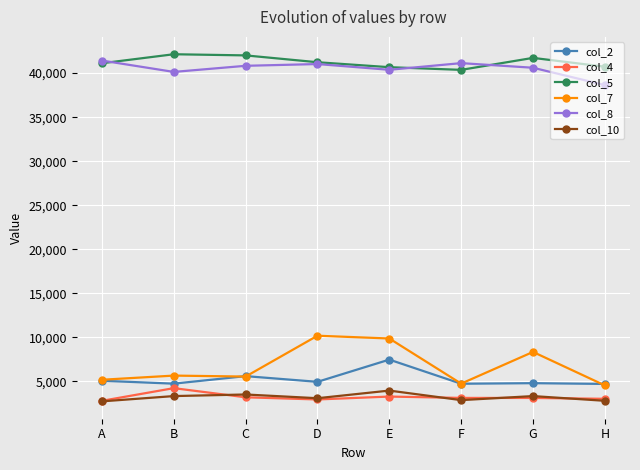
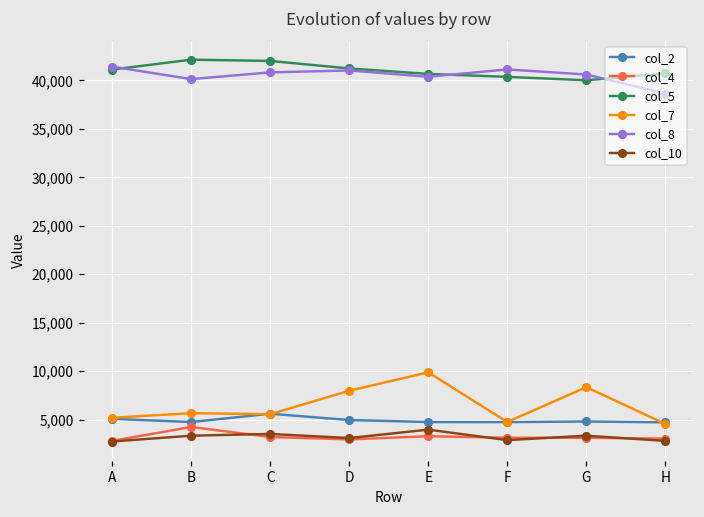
col_7, D: 10,000 -> 8,000
col_2, E: 7,000 -> 5,000
col_5, G: 42,000 -> 40,000
